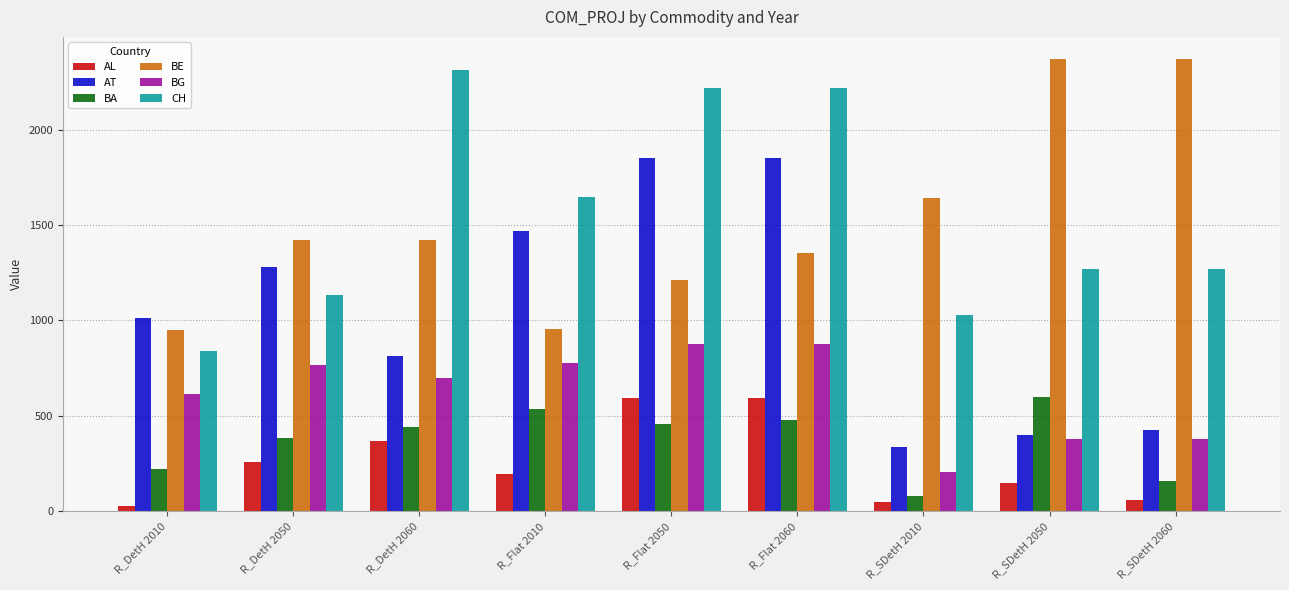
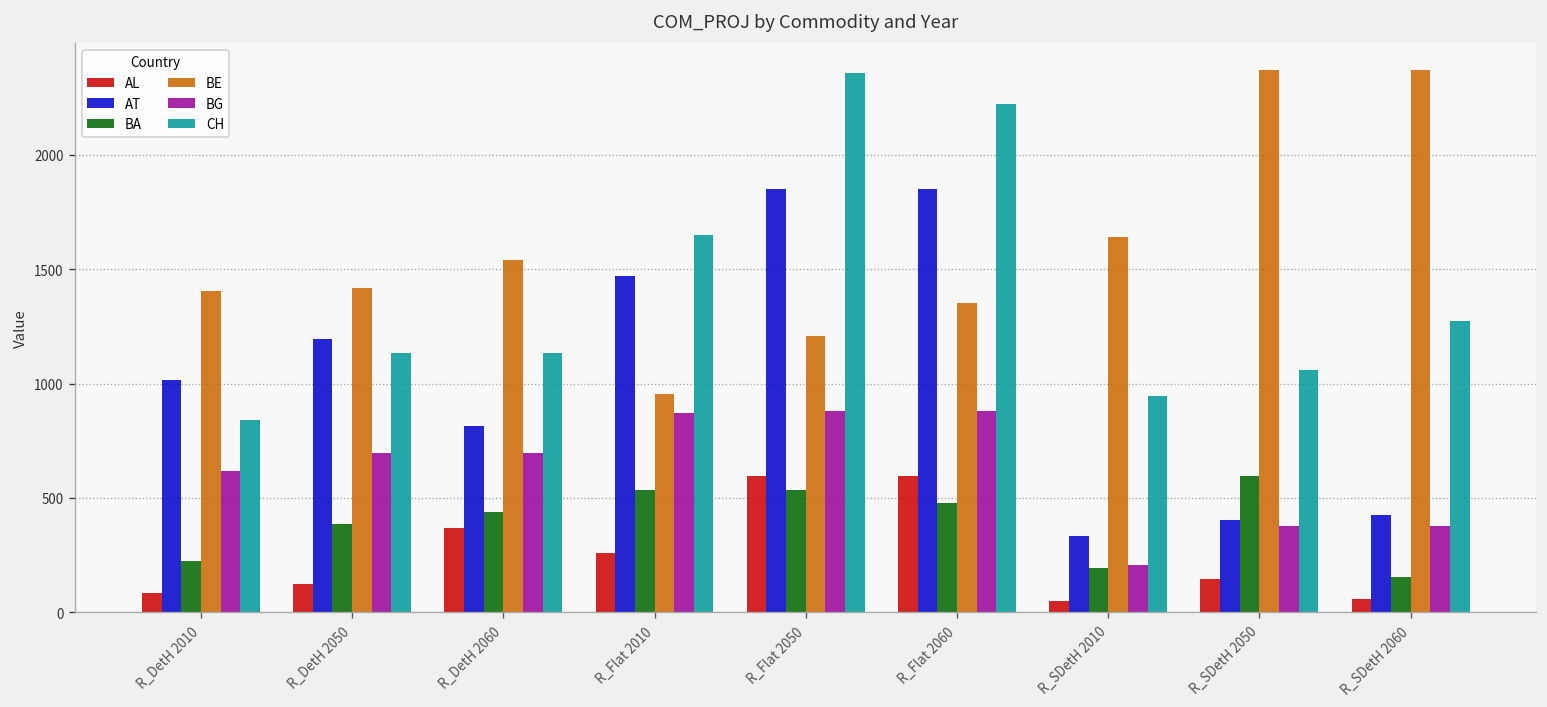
AL, R_DetH 2010: 30 -> 90
BE, R_DetH 2010: 950 -> 1400
AL, R_DetH 2050: 260 -> 130
AT, R_DetH 2050: 1280 -> 1200
BG, R_DetH 2050: 760 -> 700
BE, R_DetH 2060: 1420 -> 1540
CH, R_DetH 2060: 2310 -> 1130
AL, R_Flat 2010: 200 -> 260
BG, R_Flat 2010: 780 -> 870
BA, R_Flat 2050: 460 -> 530
CH, R_Flat 2050: 2220 -> 2350
BA, R_SDetH 2010: 80 -> 190
CH, R_SDetH 2010: 1030 -> 940
CH, R_SDetH 2050: 1270 -> 1060
